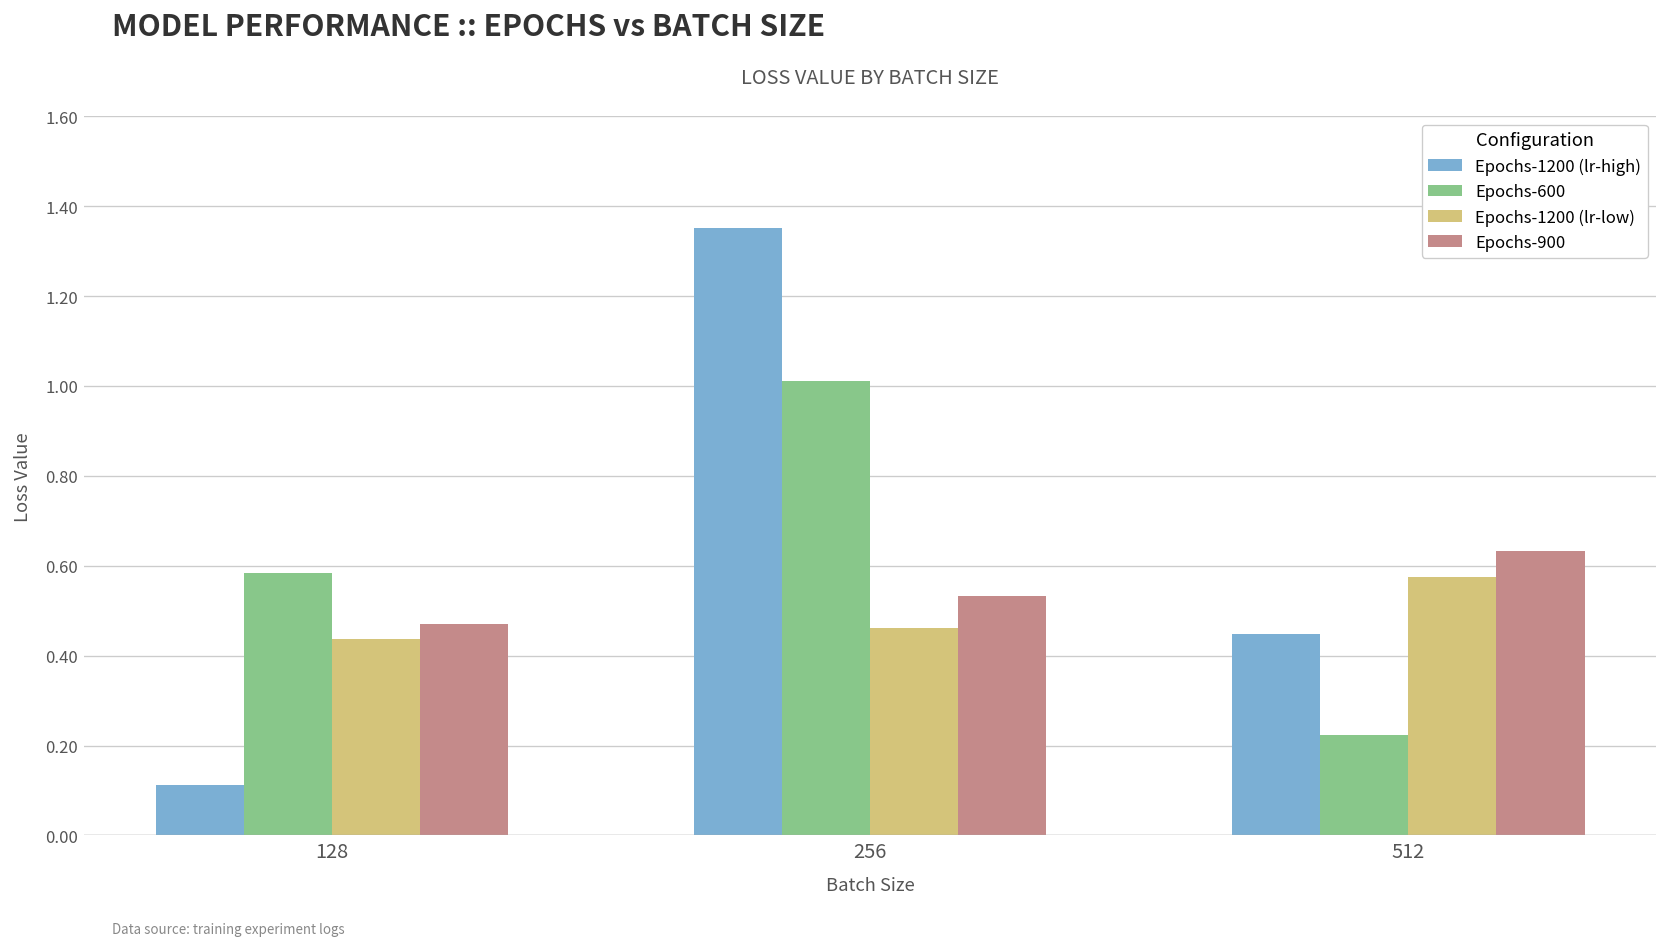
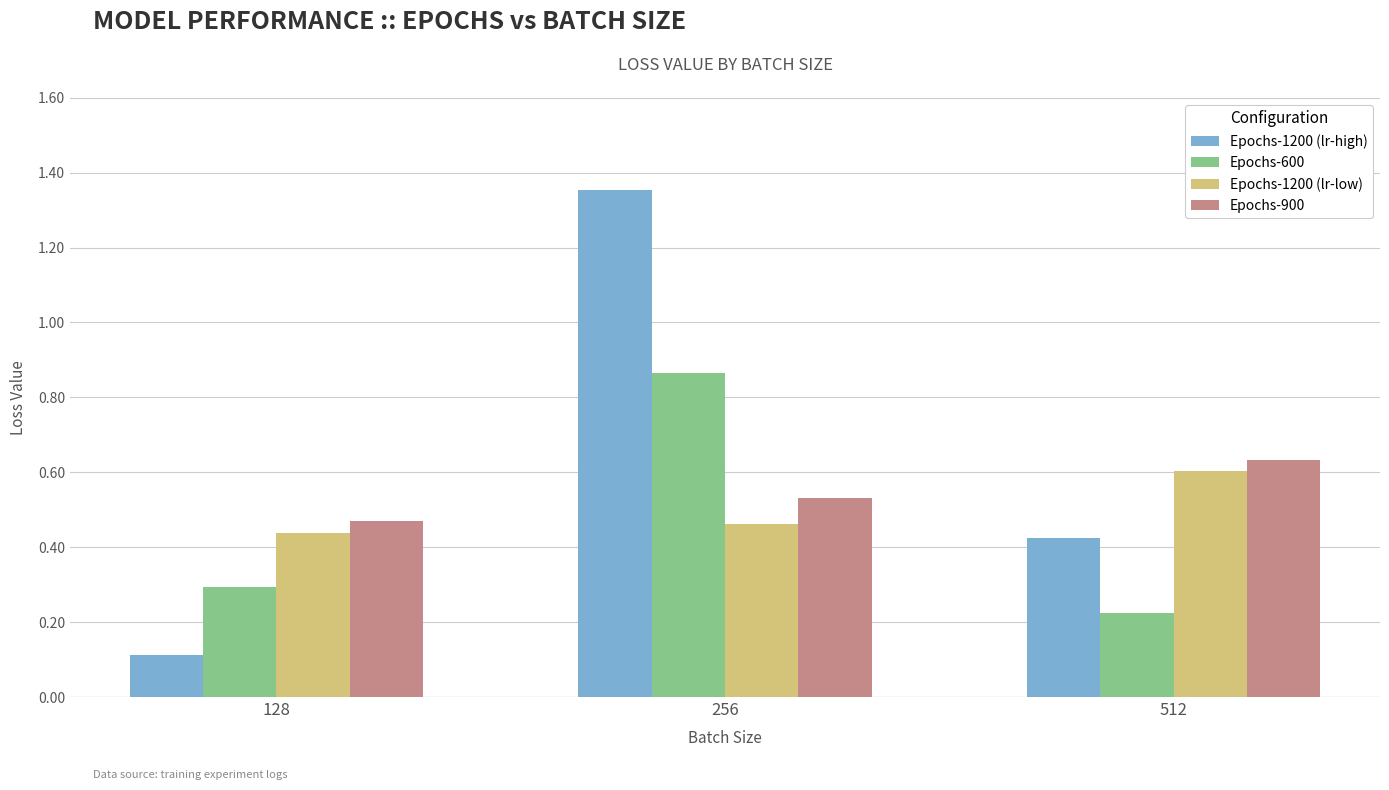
Epochs-600, 128: 0.58 -> 0.29
Epochs-600, 256: 1.01 -> 0.86
Epochs-1200 (lr-high), 512: 0.45 -> 0.42
Epochs-1200 (lr-low), 512: 0.57 -> 0.60
